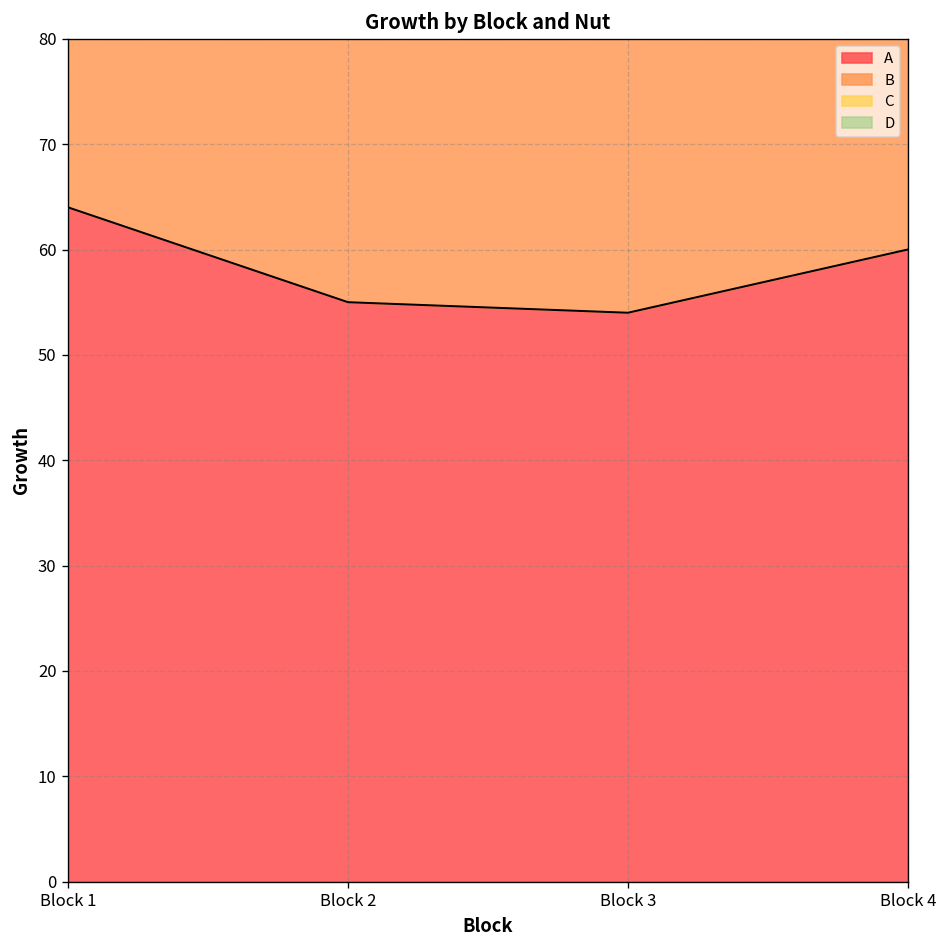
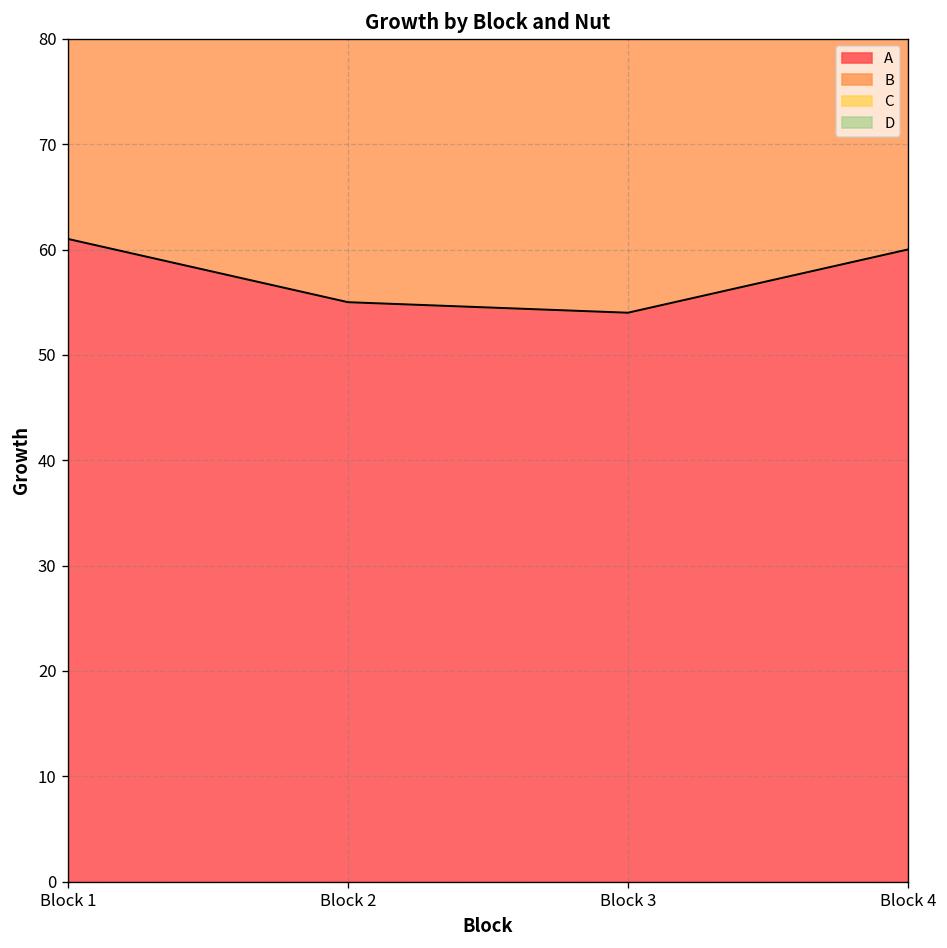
A, Block 1: 64 -> 61
